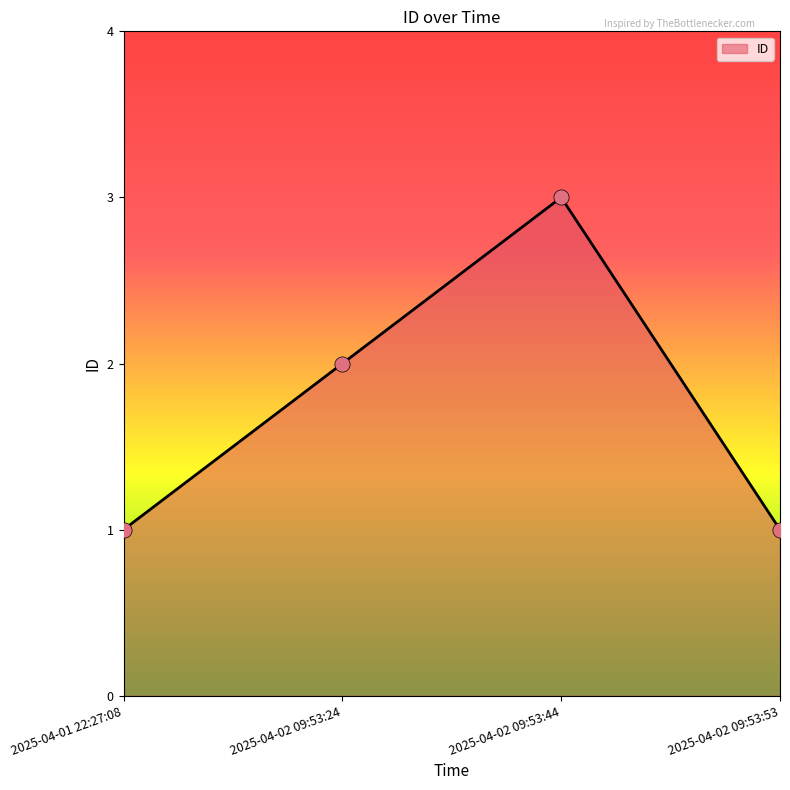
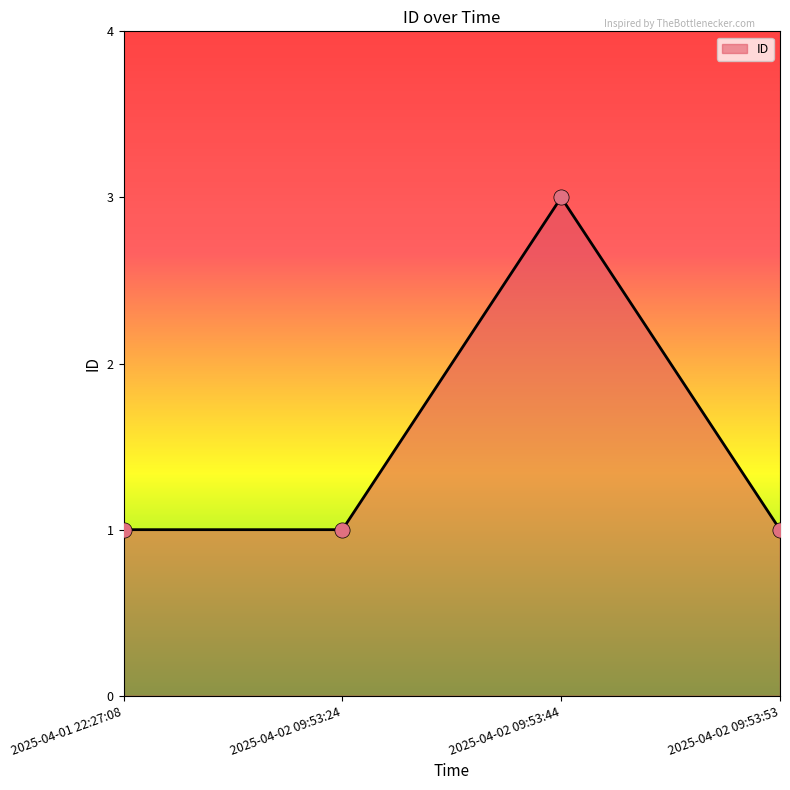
2025-04-02 09:53:24: 2 -> 1
